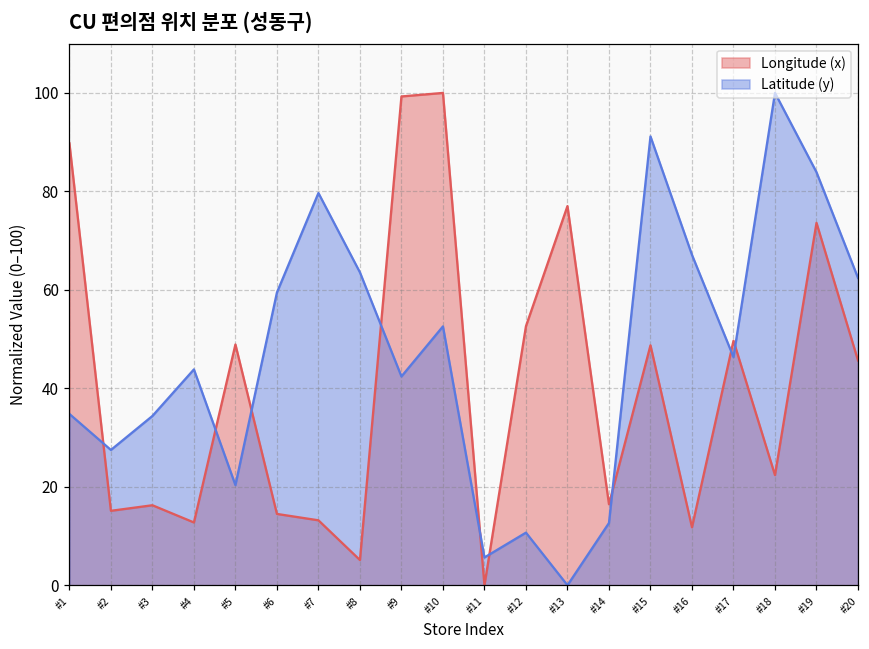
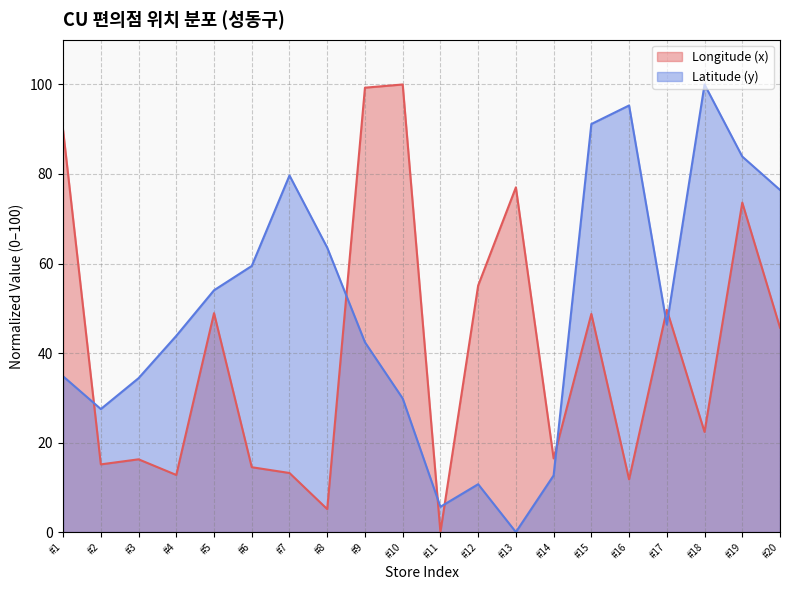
Latitude (y), #5: 20 -> 54
Latitude (y), #10: 53 -> 30
Longitude (x), #12: 53 -> 55
Latitude (y), #16: 67 -> 95
Latitude (y), #20: 62 -> 76
